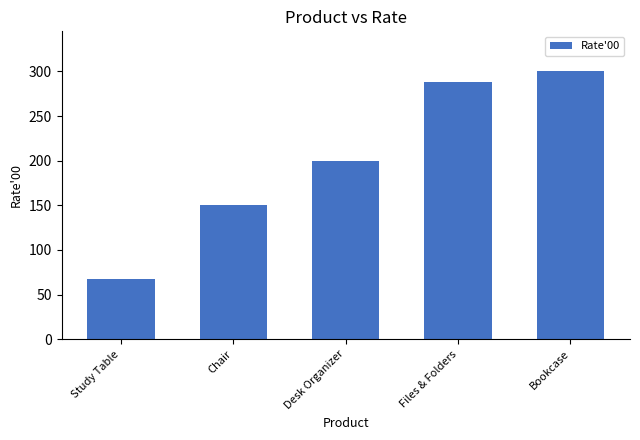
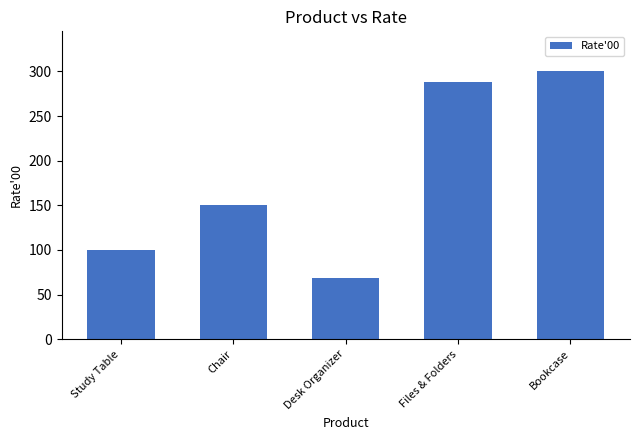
Study Table: 70 -> 100
Desk Organizer: 200 -> 70
